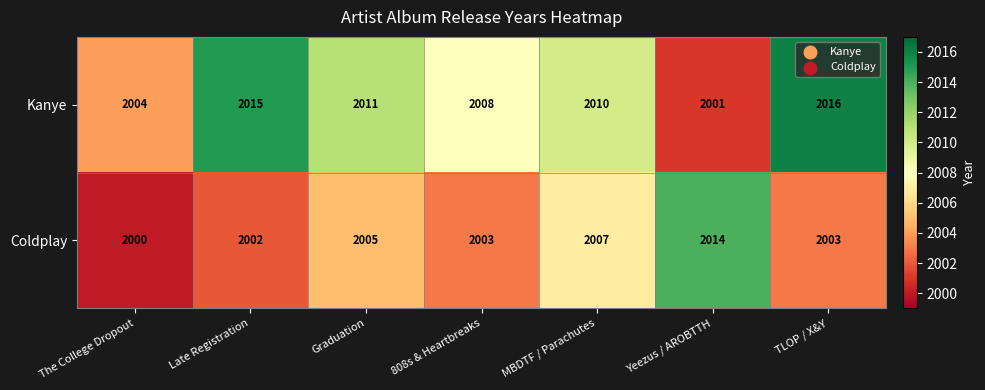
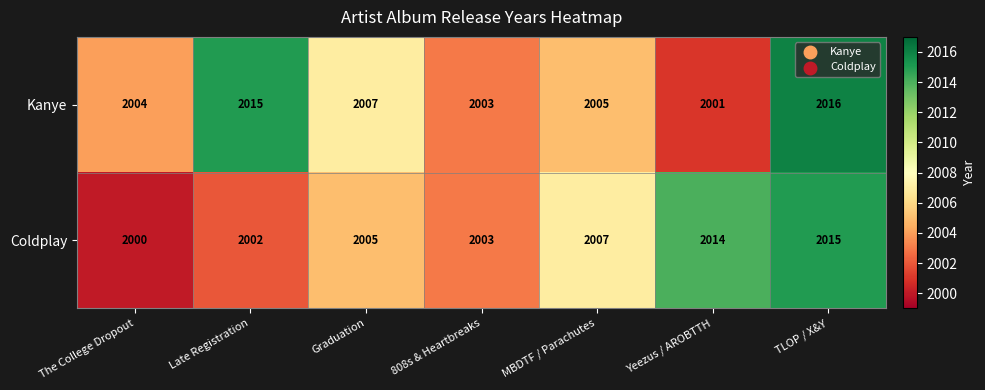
Kanye, Graduation: 2011 -> 2007
Kanye, 808s & Heartbreaks: 2008 -> 2003
Kanye, MBDTF / Parachutes: 2010 -> 2005
Coldplay, TLOP / X&Y: 2003 -> 2015
